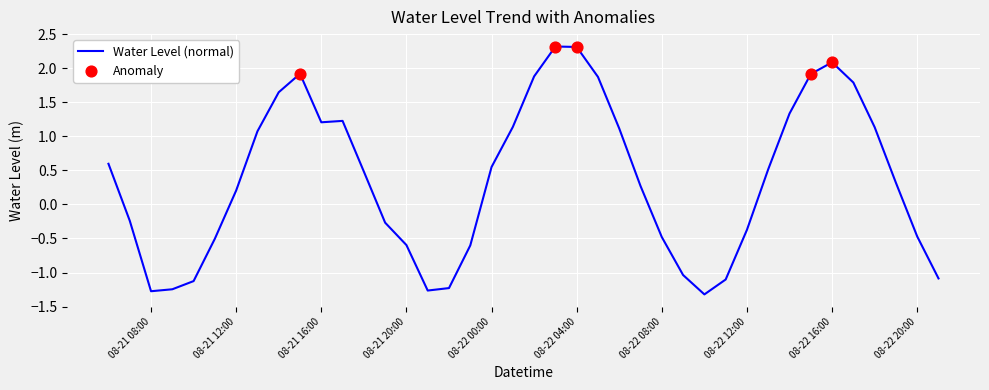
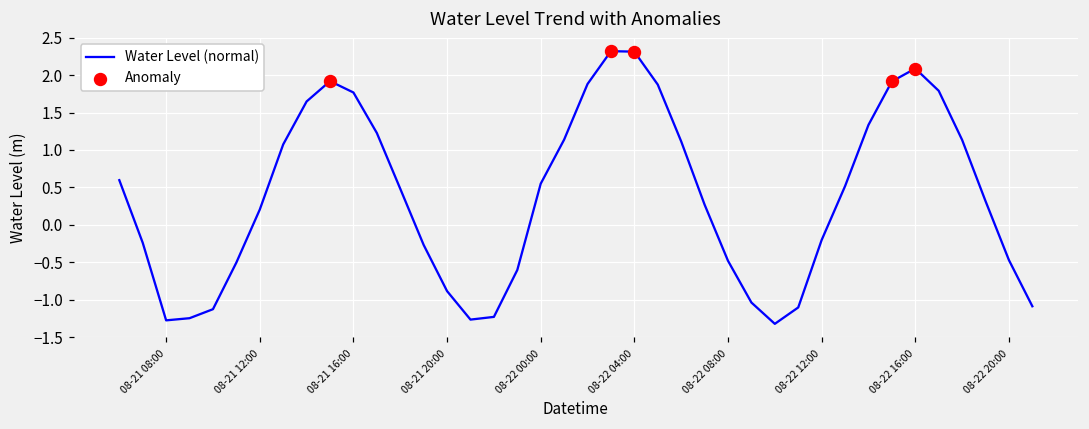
Water Level (normal), 08-21 16:00: 1.2 -> 1.8
Water Level (normal), 08-21 20:00: -0.6 -> -0.9
Water Level (normal), 08-22 12:00: -0.4 -> -0.2
